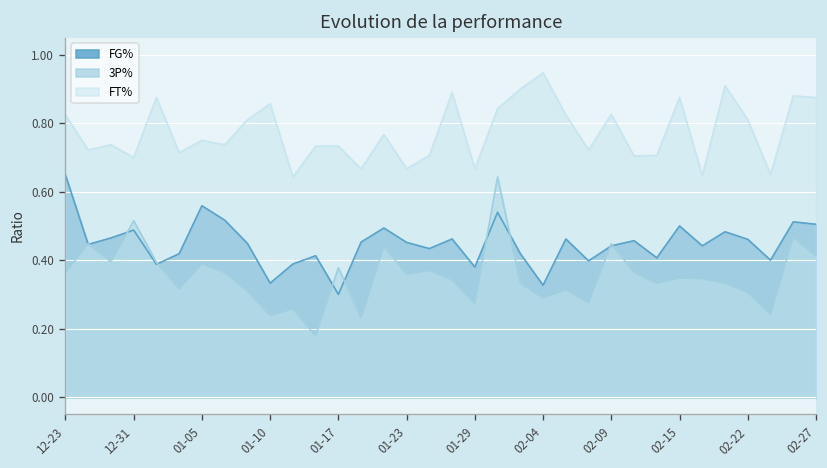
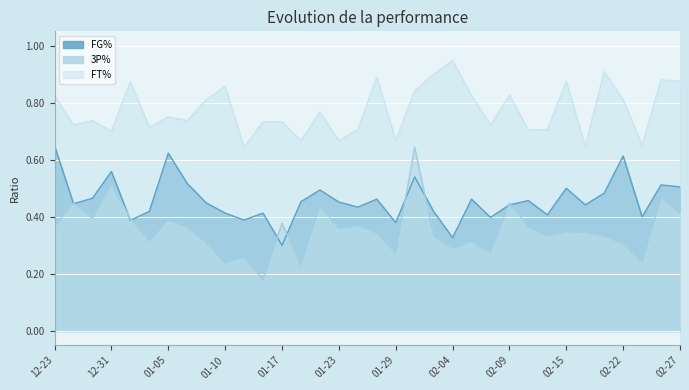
FG%, 12-31: 0.49 -> 0.56
FG%, 01-05: 0.56 -> 0.62
FG%, 01-10: 0.33 -> 0.41
FG%, 02-22: 0.46 -> 0.61
